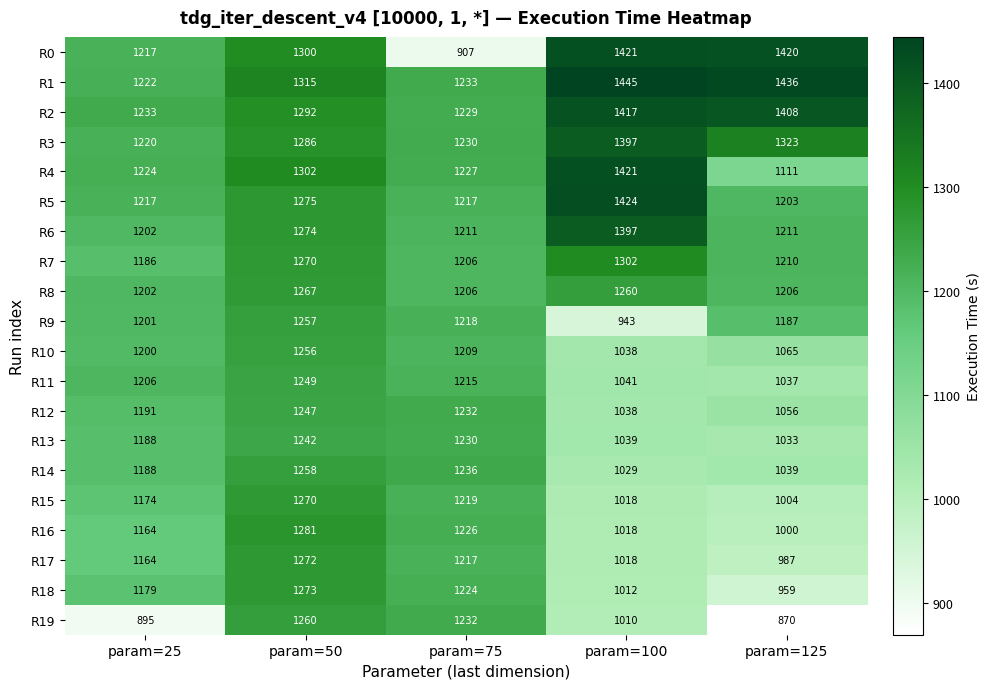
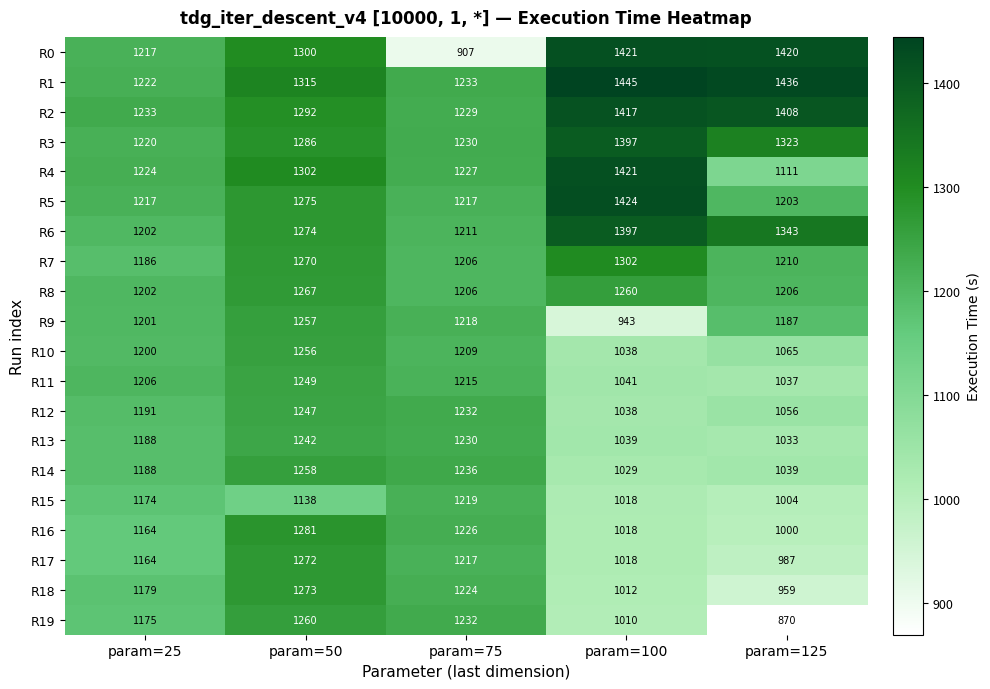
R6, param=125: 1211 -> 1343
R15, param=50: 1270 -> 1138
R19, param=25: 895 -> 1175
